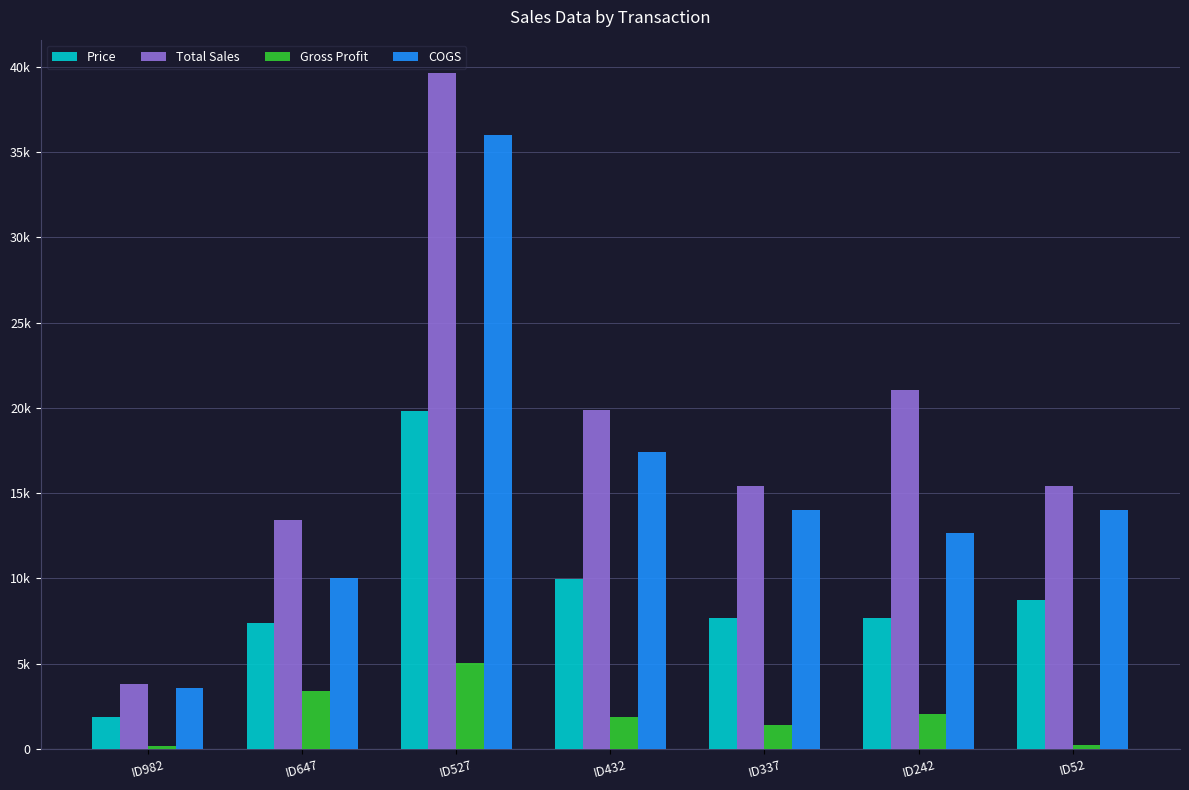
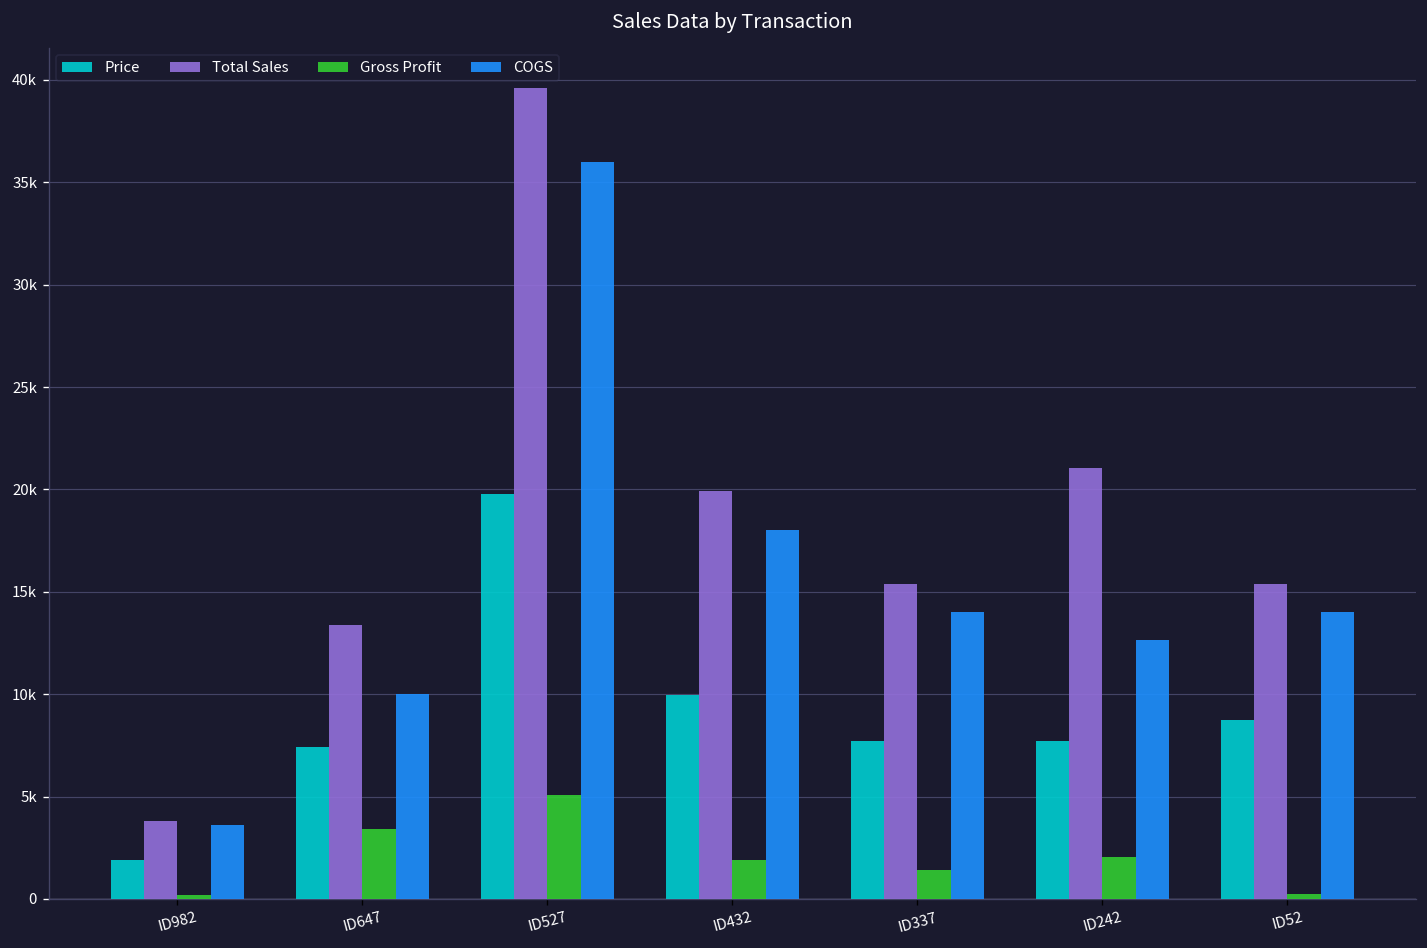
COGS, ID432: 17400 -> 18000
